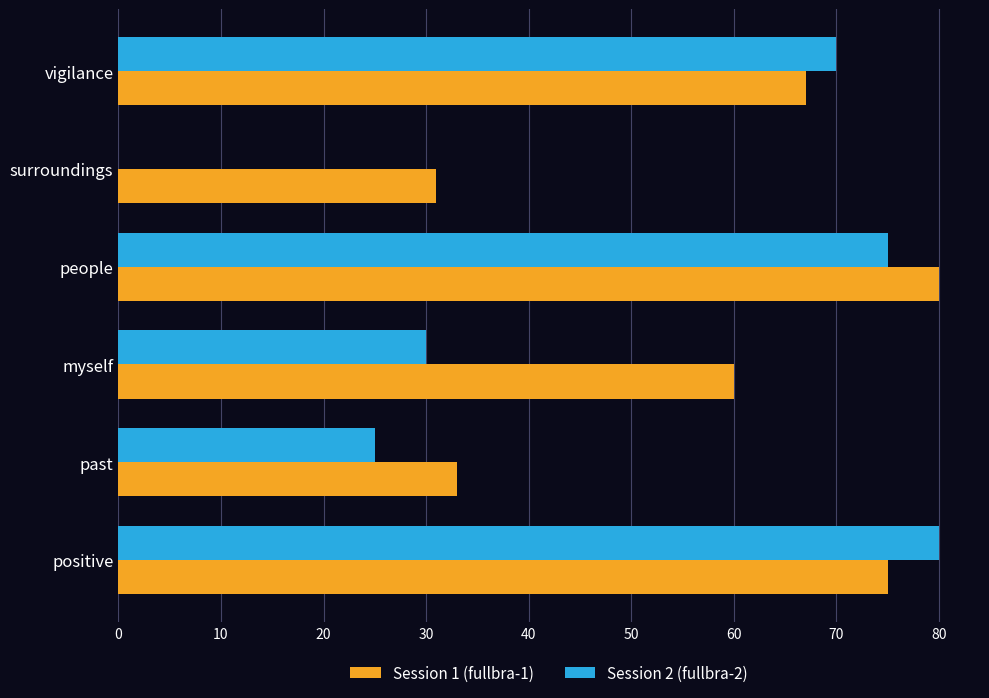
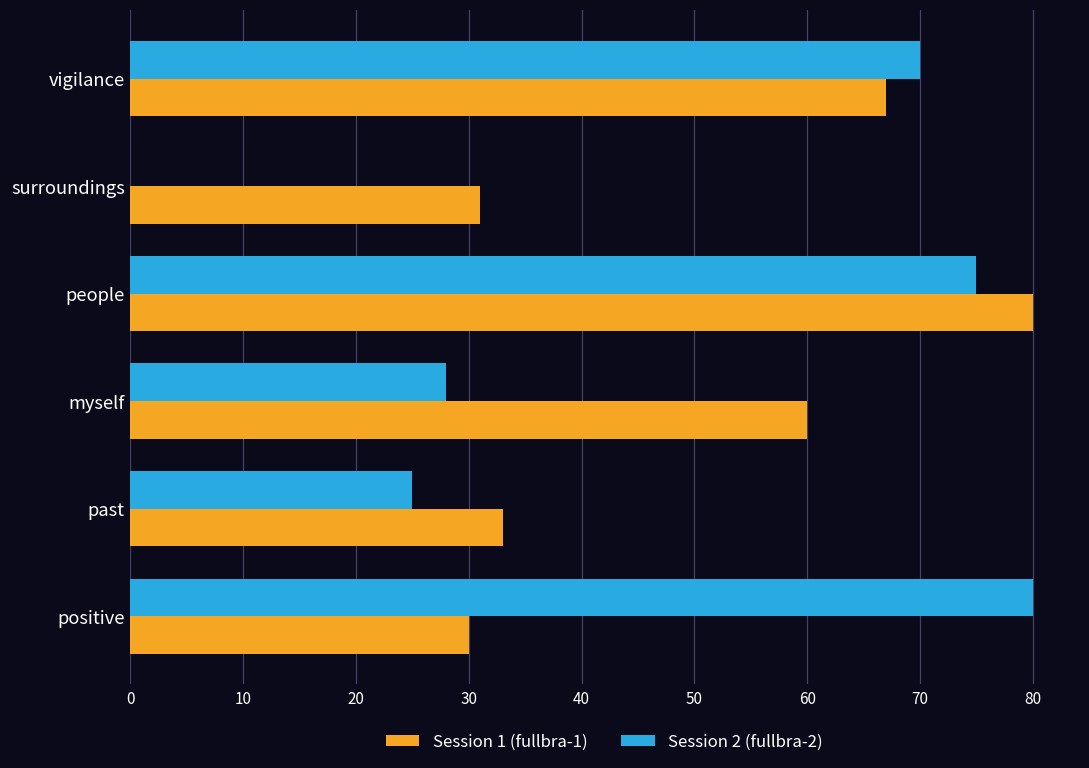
Session 2 (fullbra-2), myself: 30 -> 28
Session 1 (fullbra-1), positive: 75 -> 30
